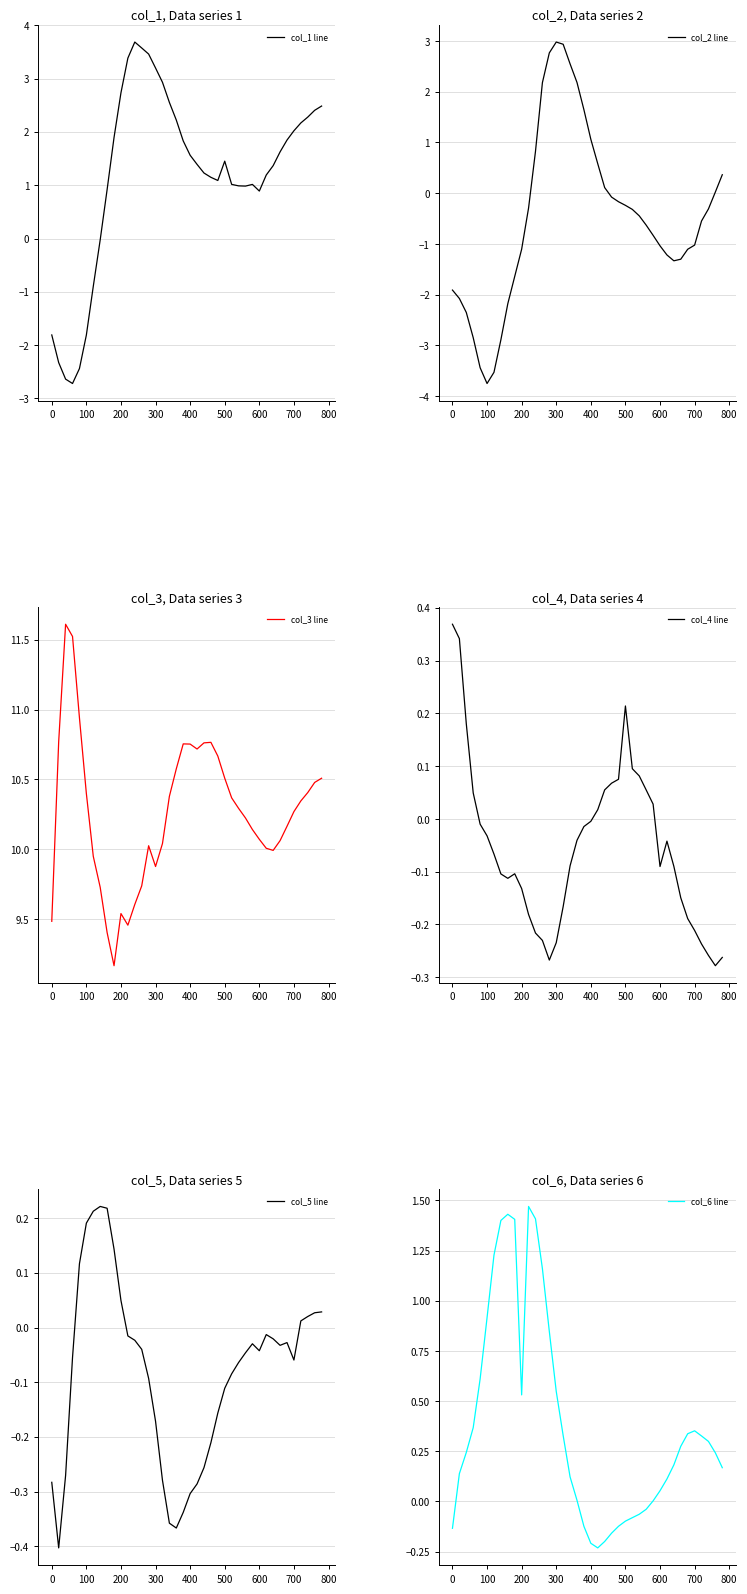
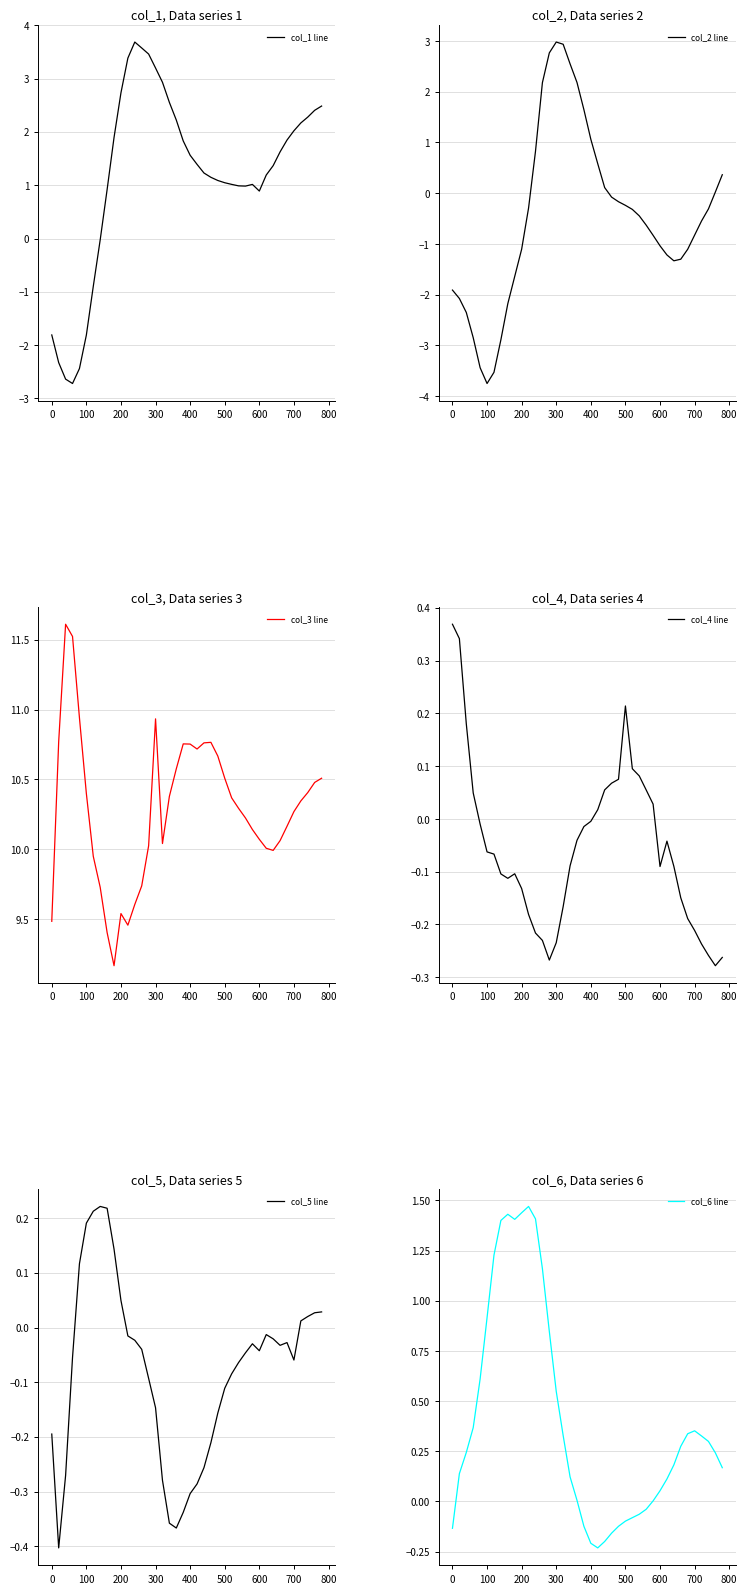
col_1, Data series 1, 500: 1.5 -> 1.0
col_2, Data series 2, 700: -1.0 -> -0.8
col_3, Data series 3, 300: 9.88 -> 10.93
col_4, Data series 4, 100: -0.03 -> -0.06
col_5, Data series 5, 0: -0.28 -> -0.19
col_5, Data series 5, 300: -0.17 -> -0.15
col_6, Data series 6, 200: 0.53 -> 1.44
